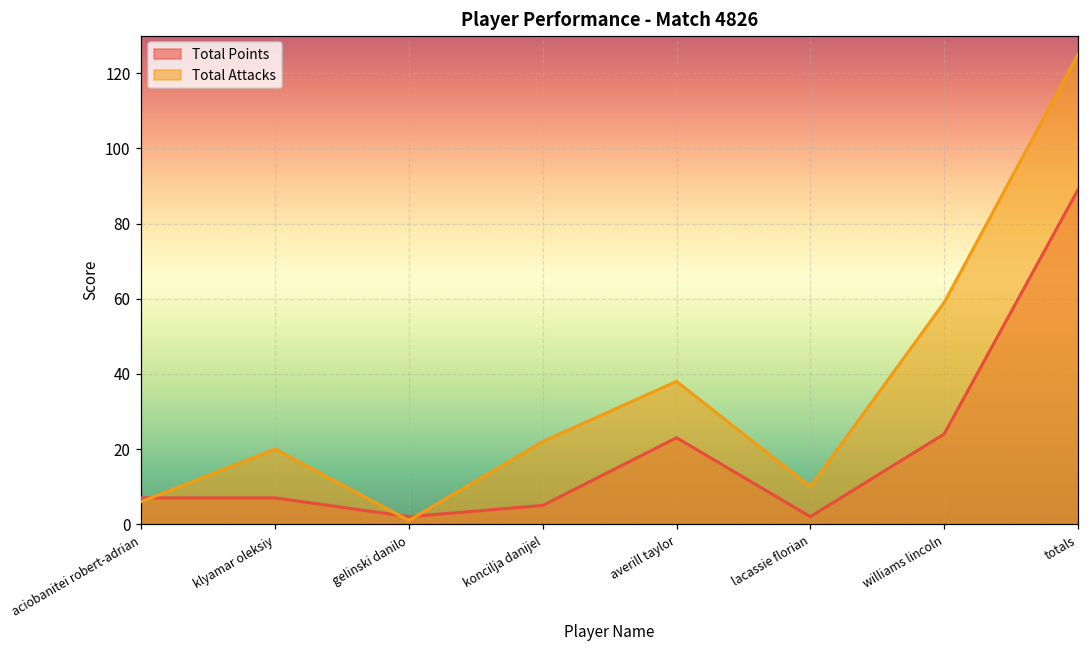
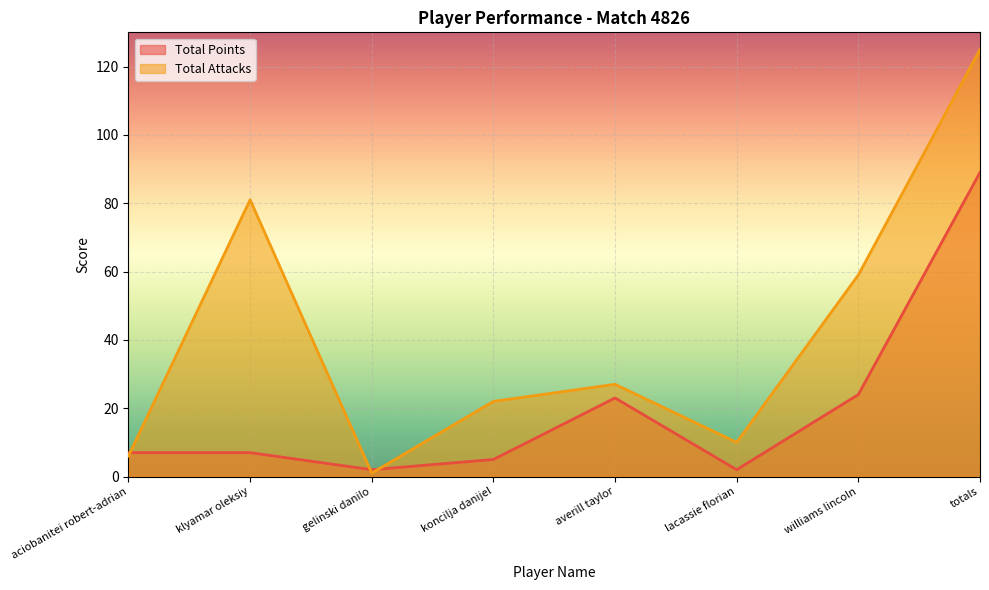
Total Attacks, klyamar oleksiy: 20 -> 81
Total Attacks, averill taylor: 38 -> 27
